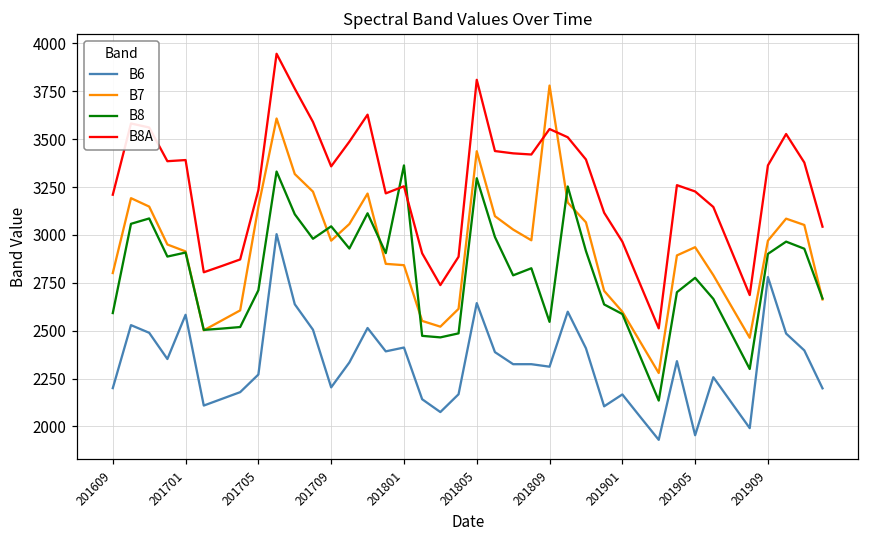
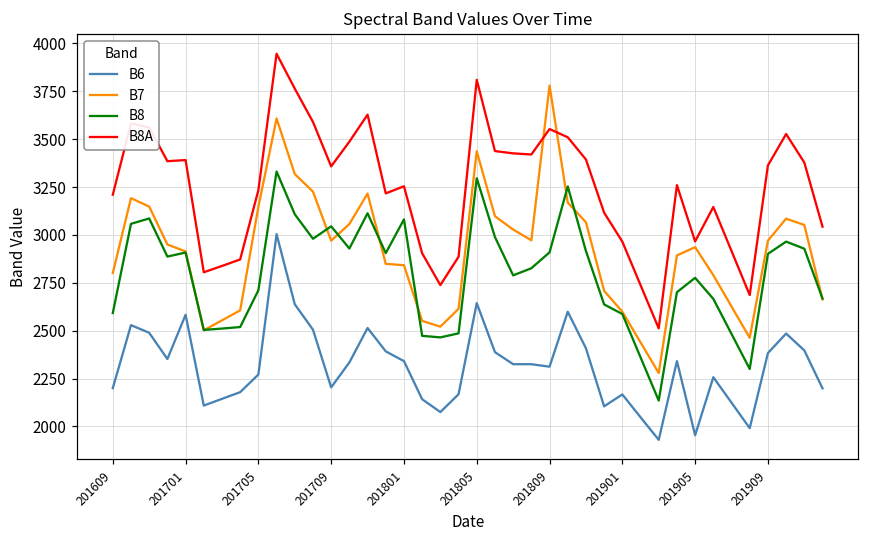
B6, 201801: 2410 -> 2340
B8, 201801: 3360 -> 3080
B8, 201809: 2550 -> 2910
B8A, 201905: 3230 -> 2970
B6, 201909: 2780 -> 2380
